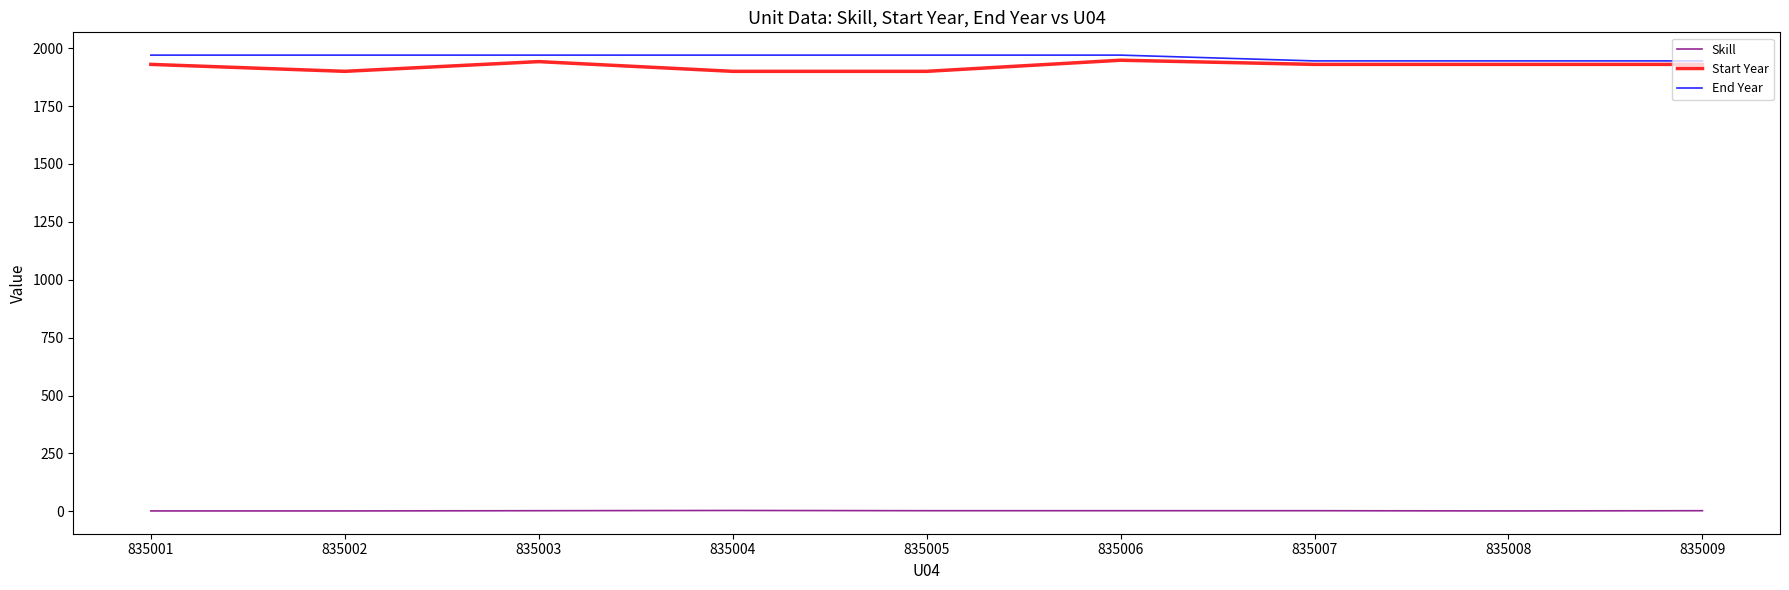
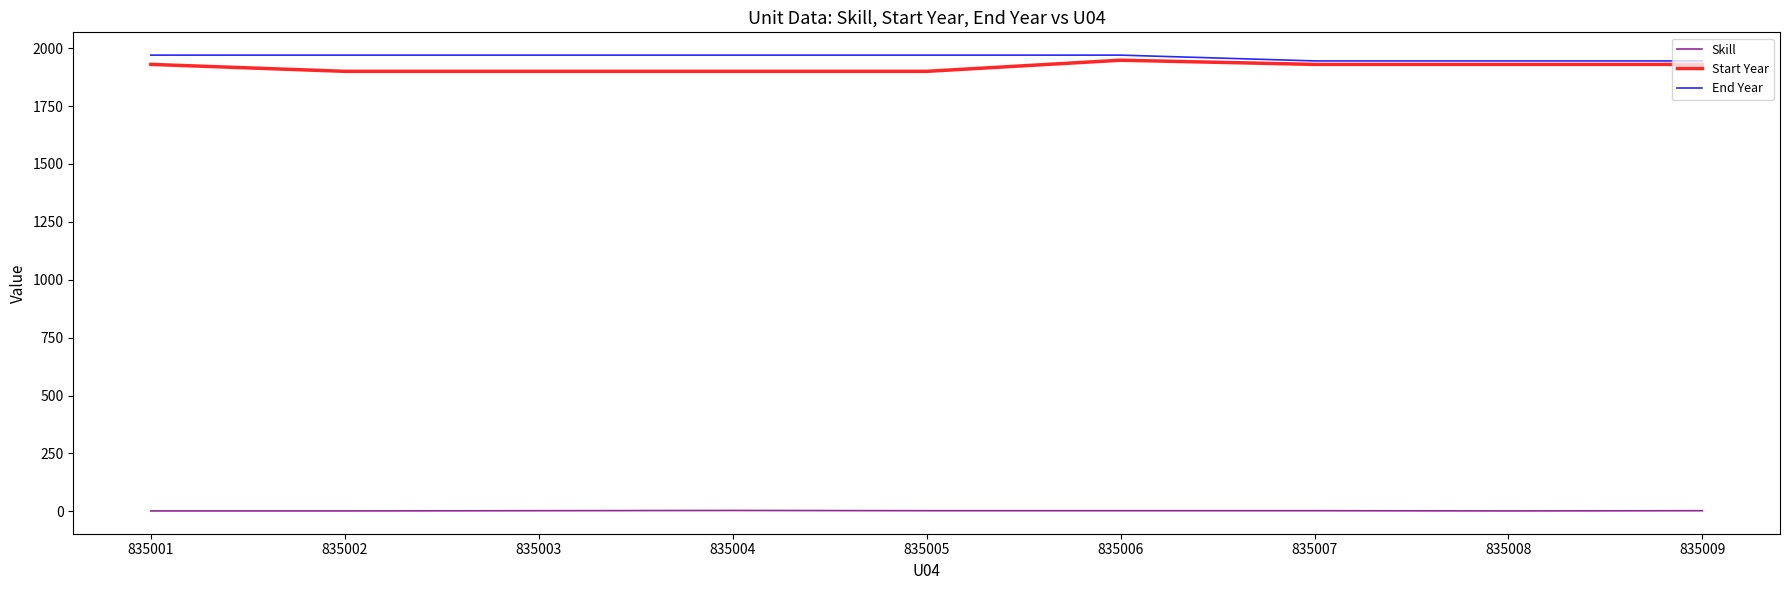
Start Year, 835003: 1940 -> 1900
